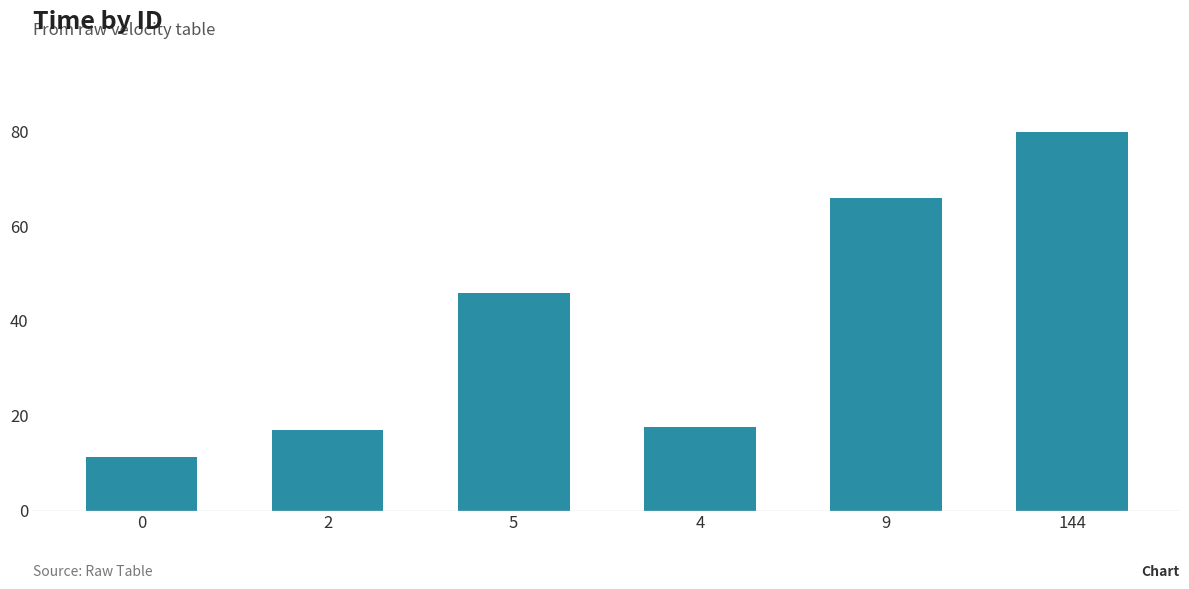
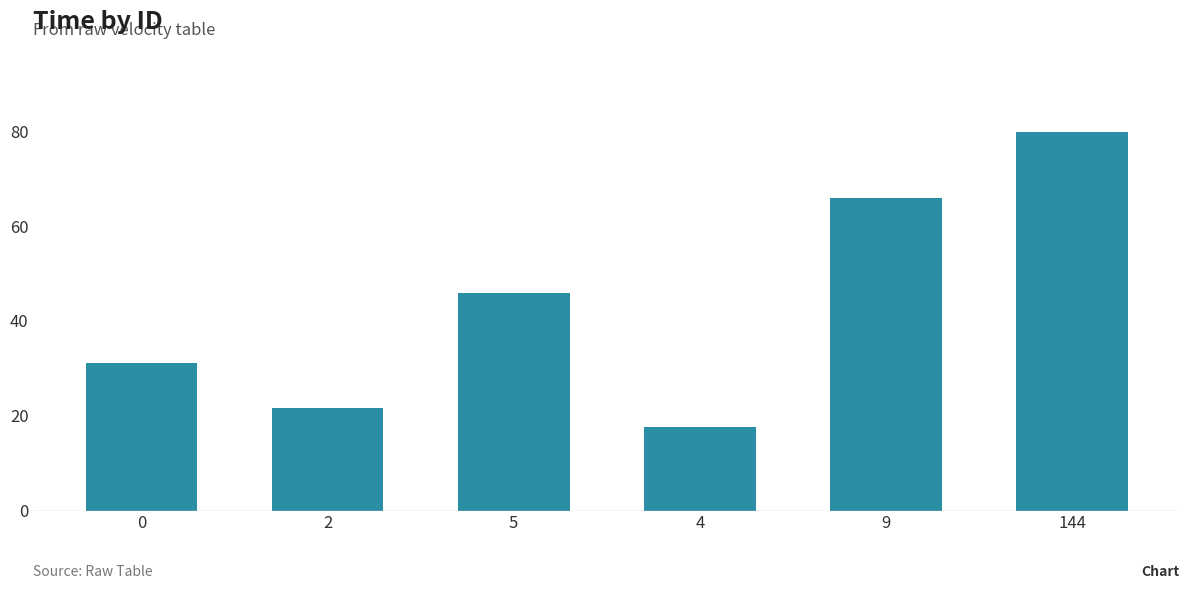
0: 11 -> 31
2: 17 -> 22
